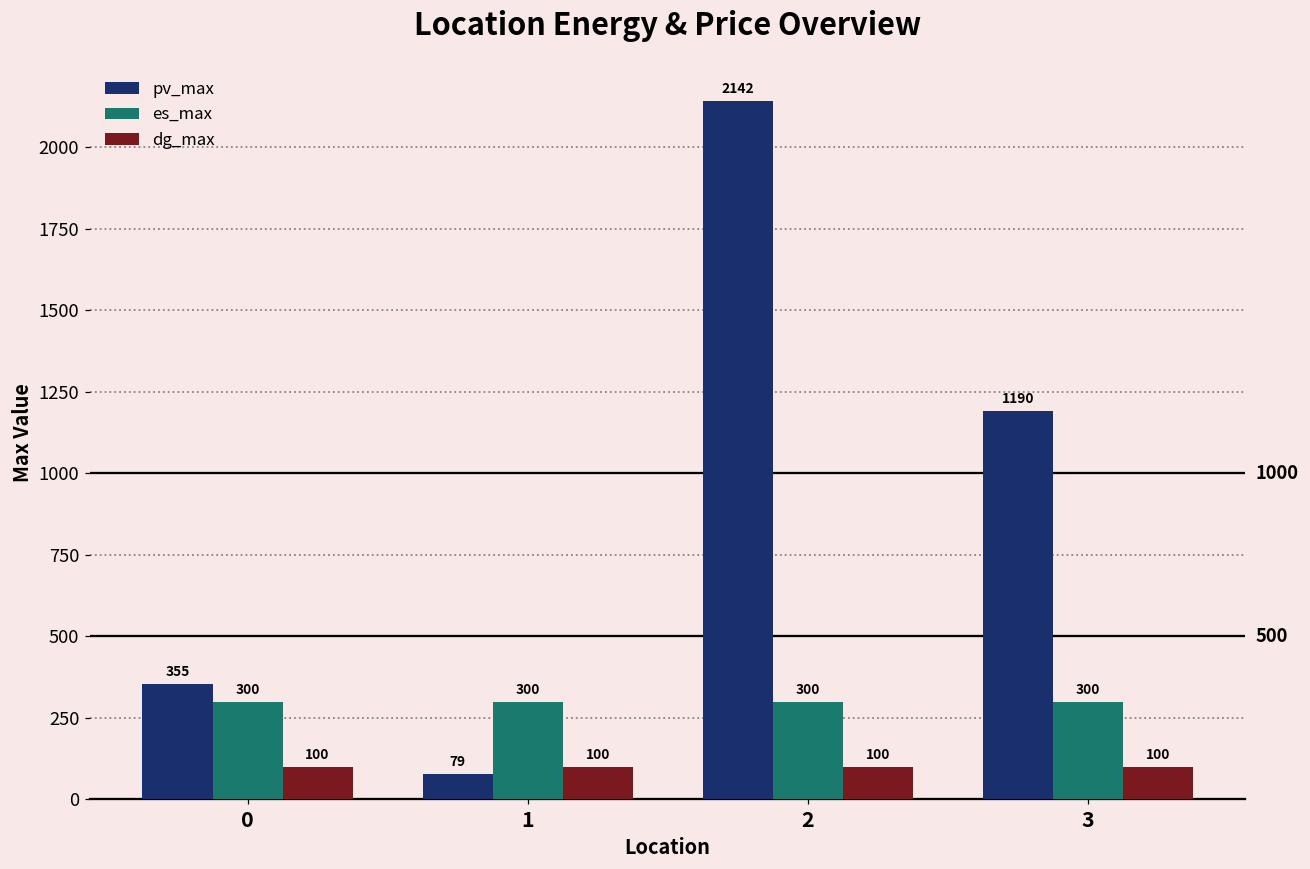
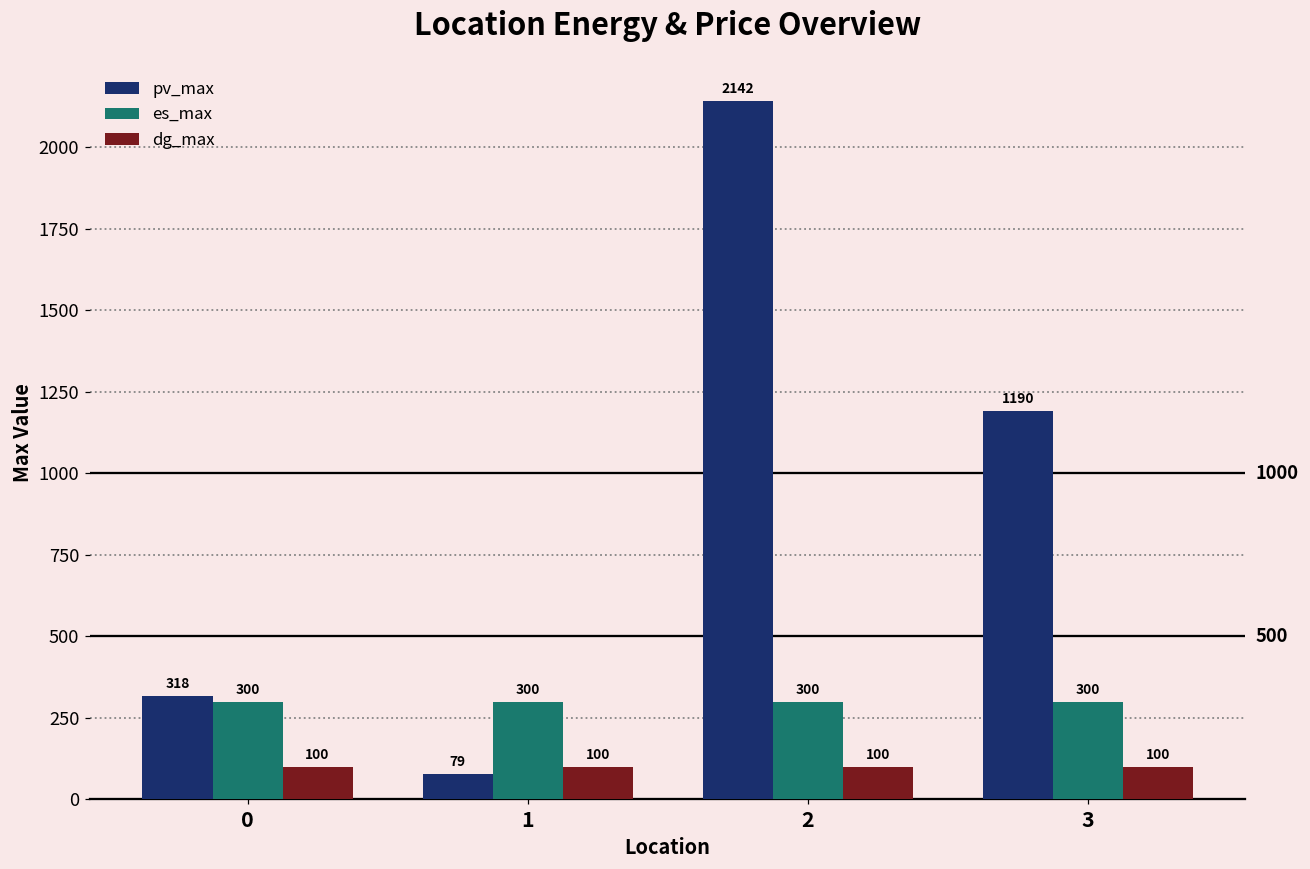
pv_max, 0: 355 -> 318
